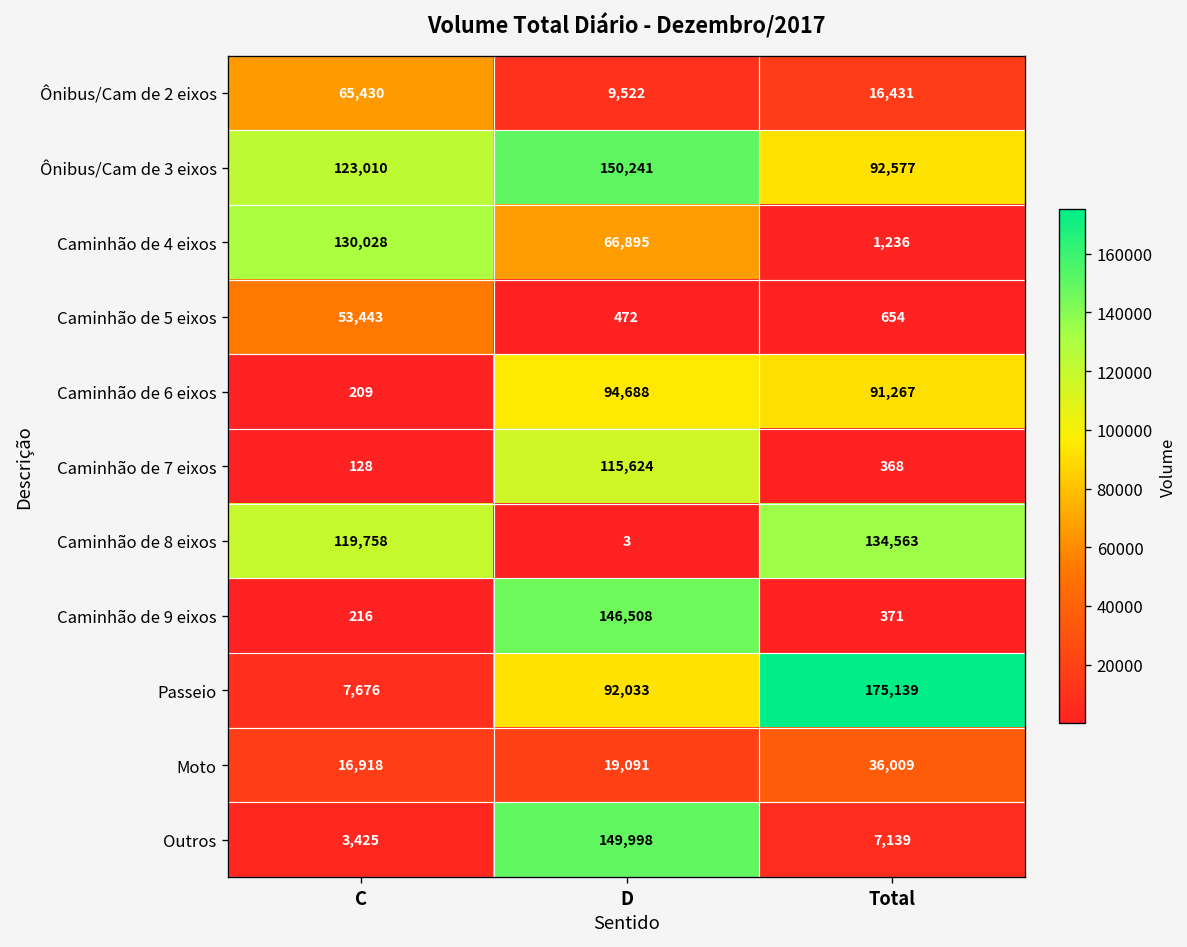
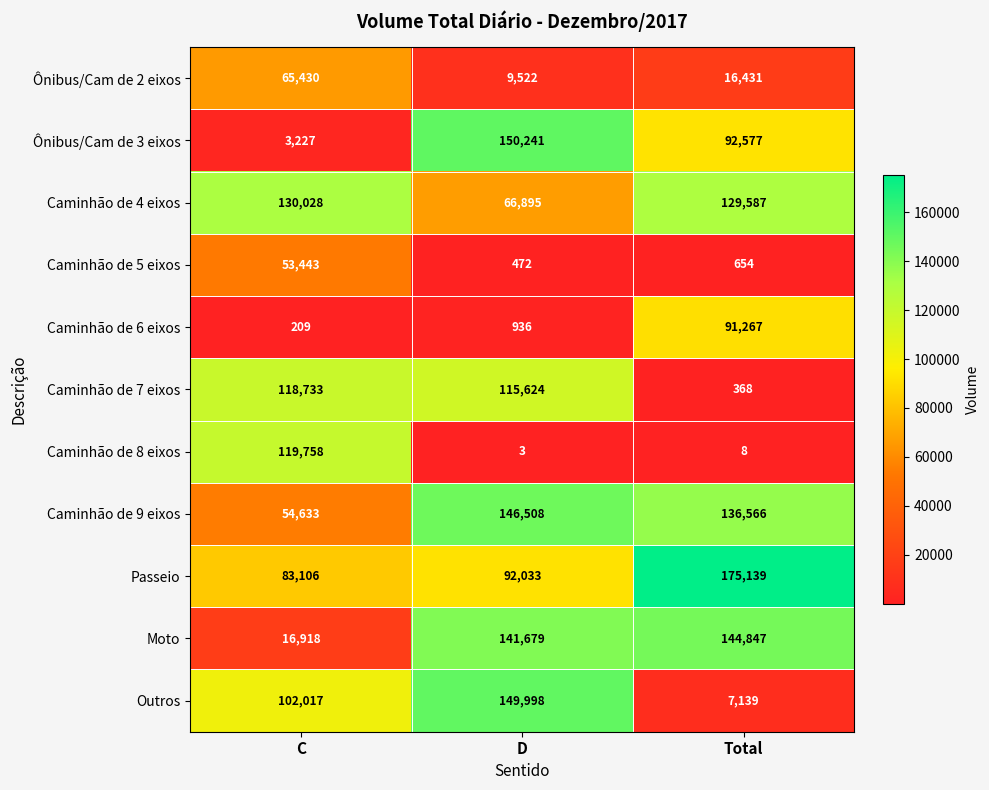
Ônibus/Cam de 3 eixos, C: 123,010 -> 3,227
Caminhão de 4 eixos, Total: 1,236 -> 129,587
Caminhão de 6 eixos, D: 94,688 -> 936
Caminhão de 7 eixos, C: 128 -> 118,733
Caminhão de 8 eixos, Total: 134,563 -> 8
Caminhão de 9 eixos, C: 216 -> 54,633
Caminhão de 9 eixos, Total: 371 -> 136,566
Passeio, C: 7,676 -> 83,106
Moto, D: 19,091 -> 141,679
Moto, Total: 36,009 -> 144,847
Outros, C: 3,425 -> 102,017
